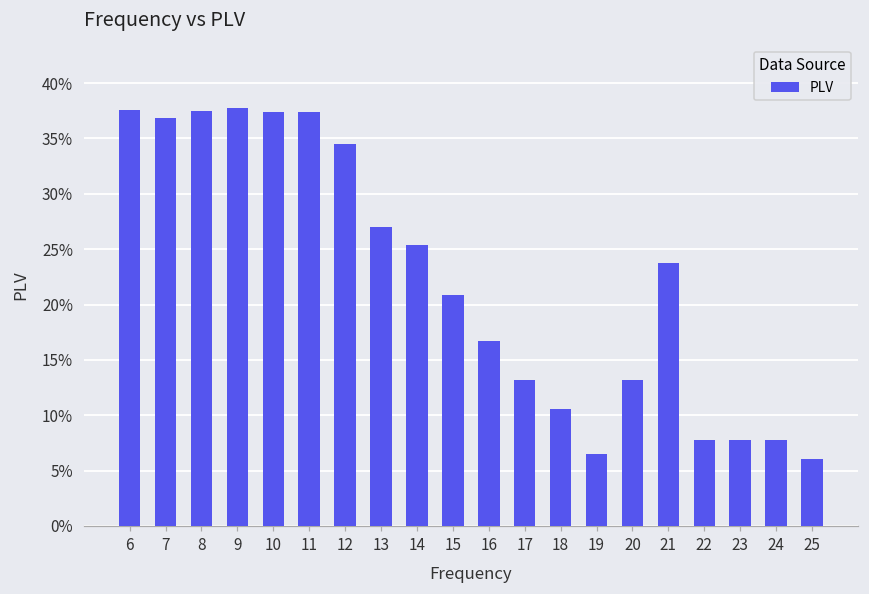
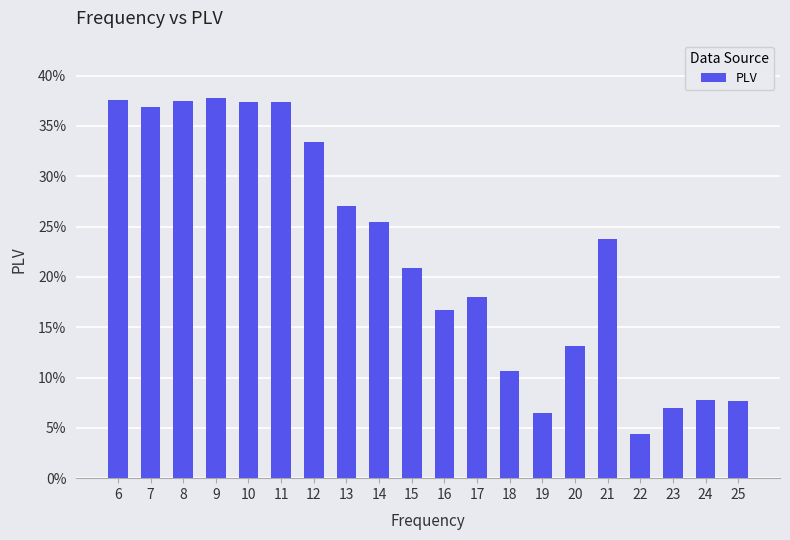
12: 34.5% -> 33.3%
17: 13.2% -> 18.0%
22: 7.7% -> 4.4%
23: 7.8% -> 6.9%
25: 6.1% -> 7.7%
